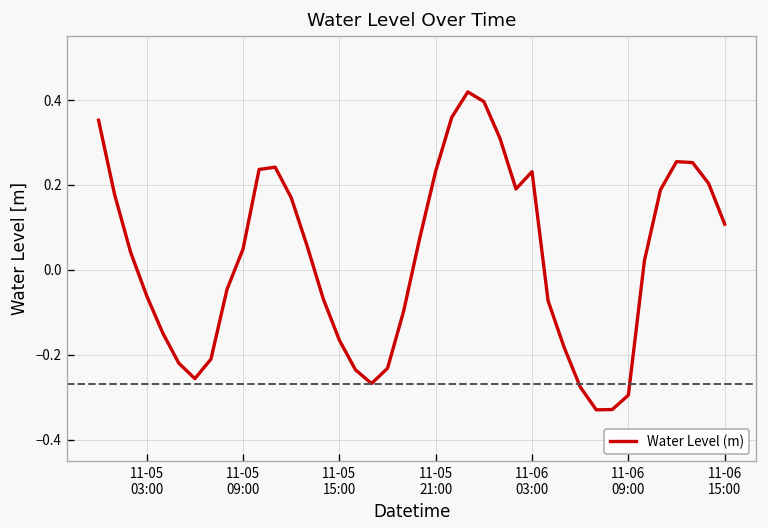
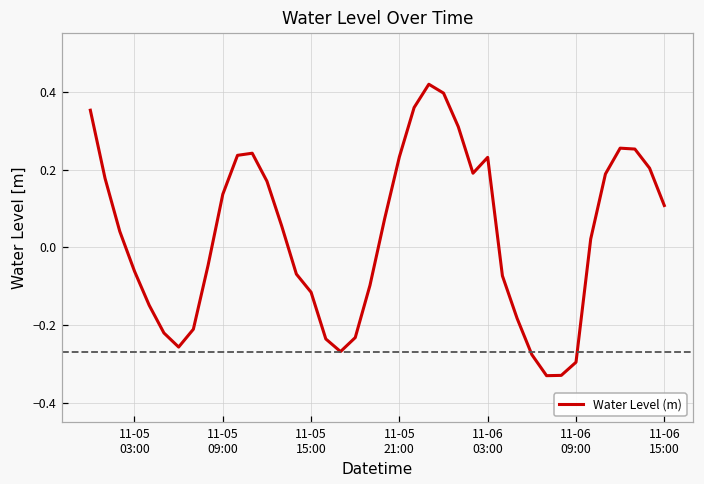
11-05 09:00: 0.05 -> 0.14
11-05 15:00: -0.17 -> -0.12
